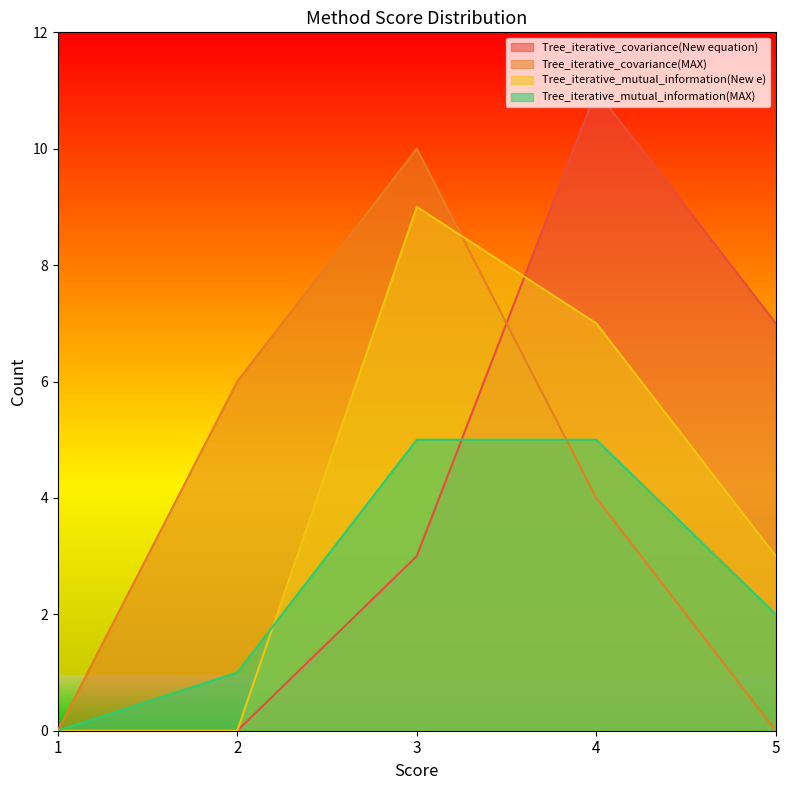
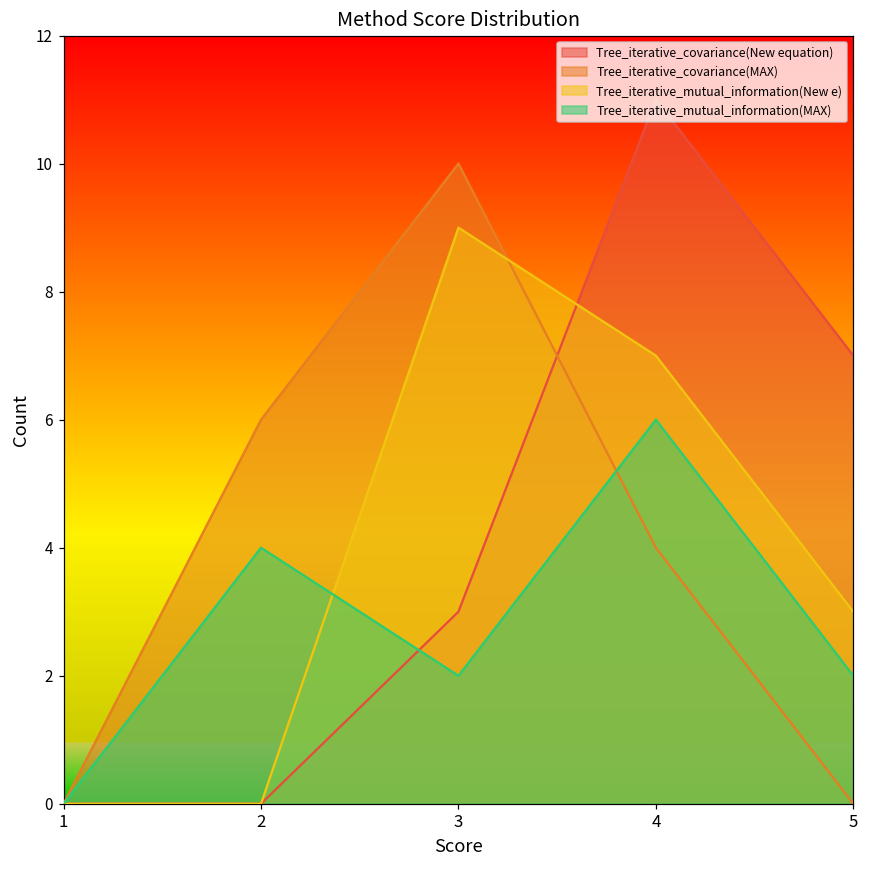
Tree_iterative_mutual_information(MAX), 2: 1 -> 4
Tree_iterative_mutual_information(MAX), 3: 5 -> 2
Tree_iterative_mutual_information(MAX), 4: 5 -> 6
